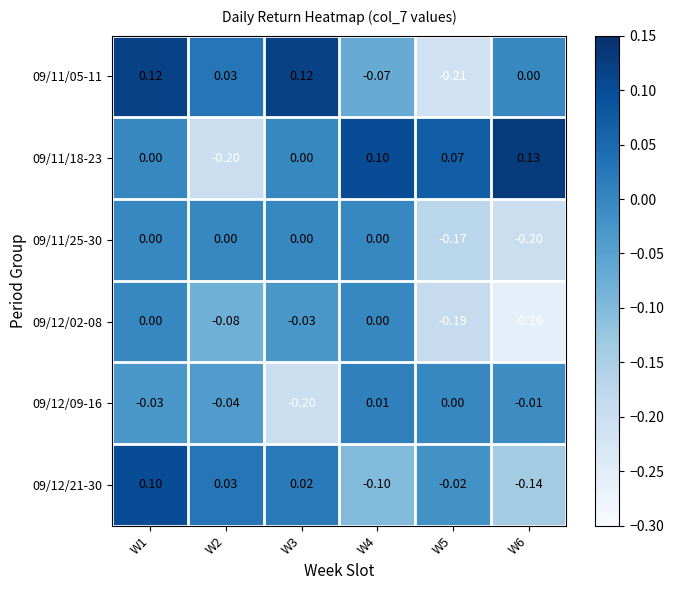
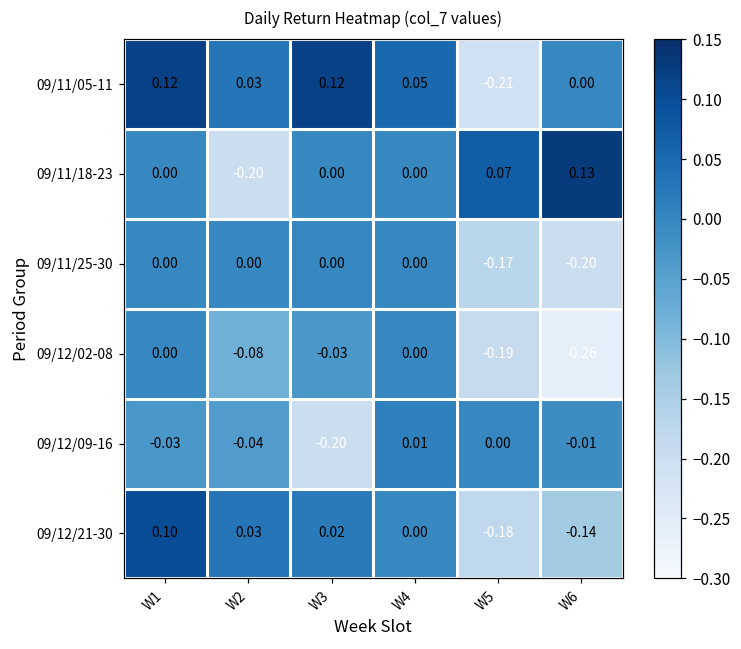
09/11/05-11, W4: -0.07 -> 0.05
09/11/18-23, W4: 0.10 -> 0.00
09/12/21-30, W4: -0.10 -> 0.00
09/12/21-30, W5: -0.02 -> -0.18
